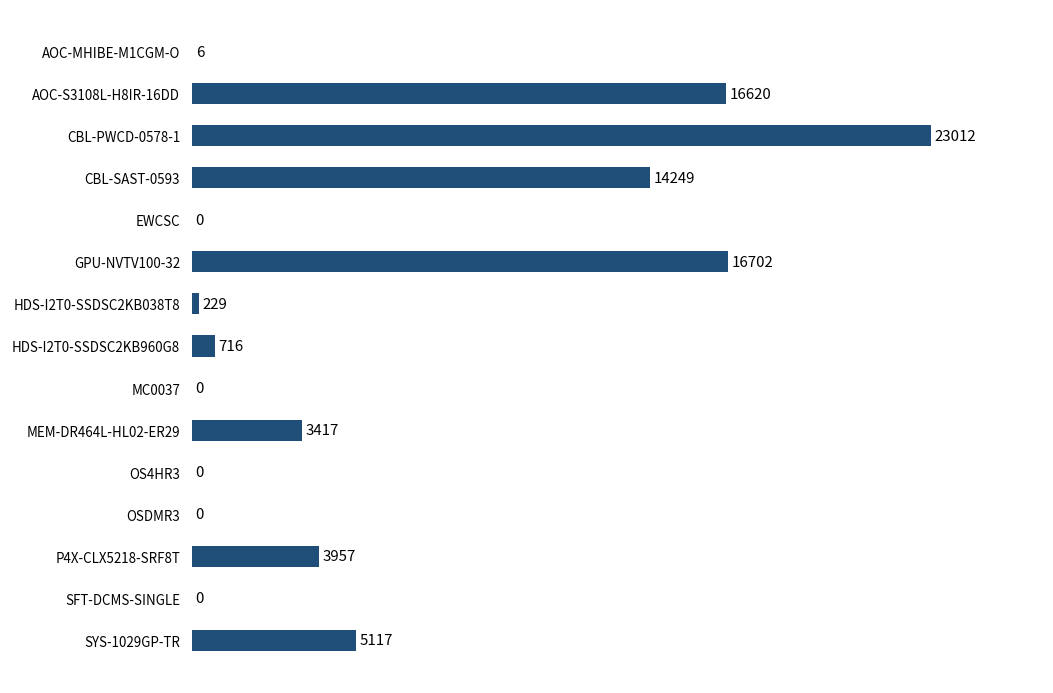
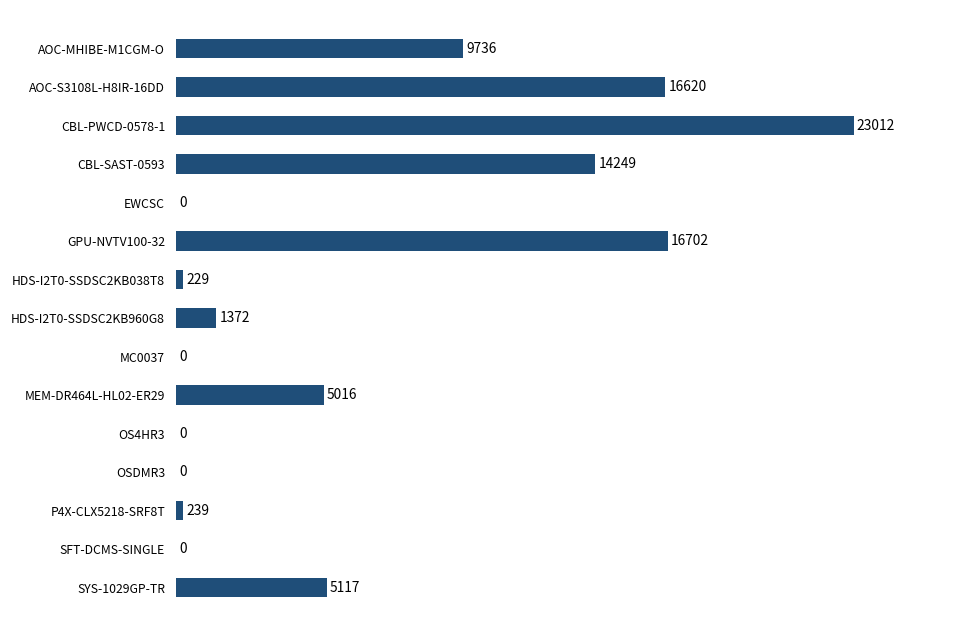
AOC-MHIBE-M1CGM-O: 6 -> 9736
HDS-I2T0-SSDSC2KB960G8: 716 -> 1372
MEM-DR464L-HL02-ER29: 3417 -> 5016
P4X-CLX5218-SRF8T: 3957 -> 239
